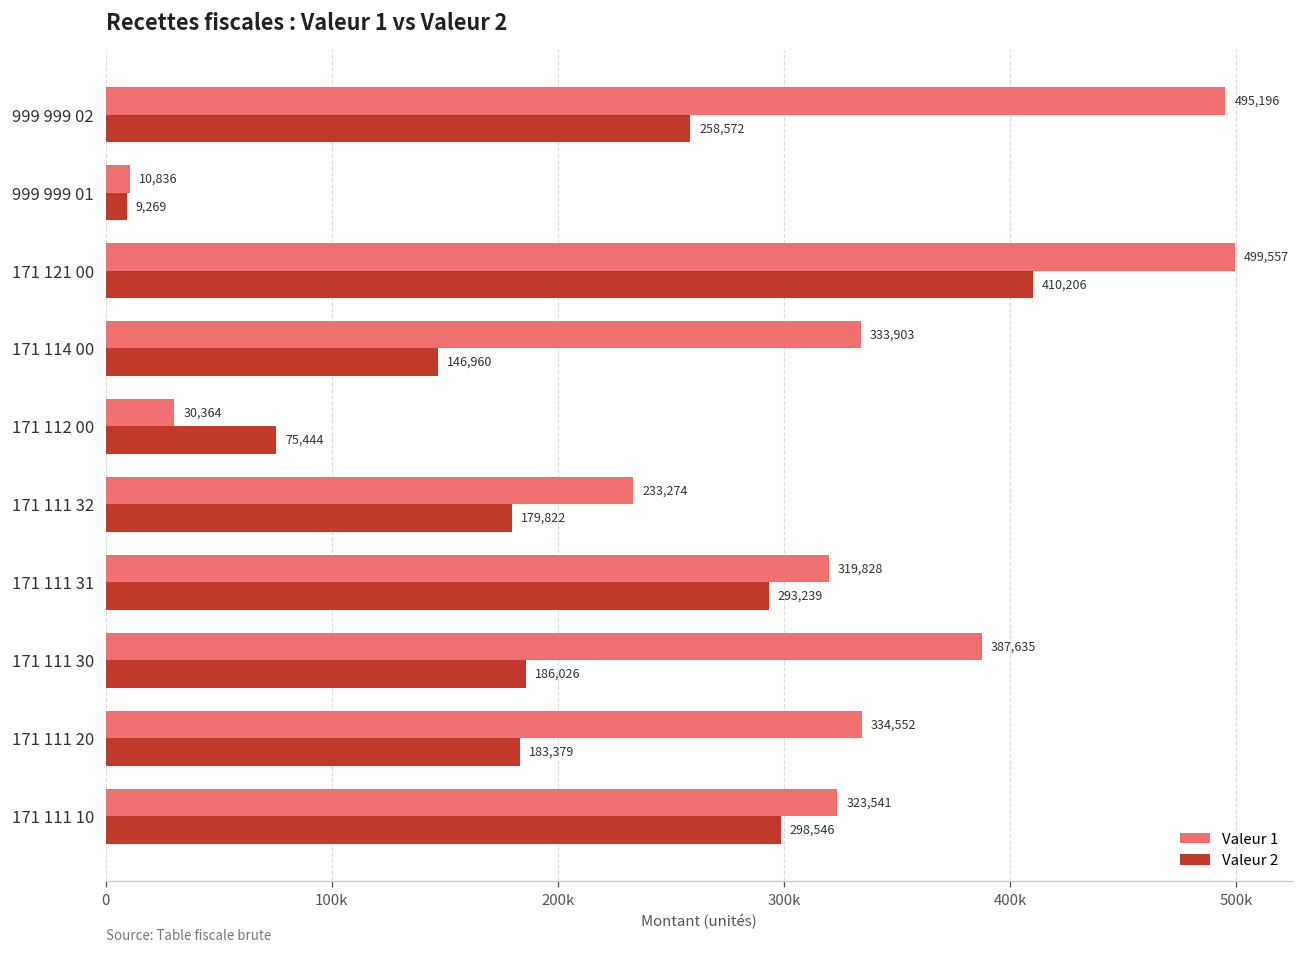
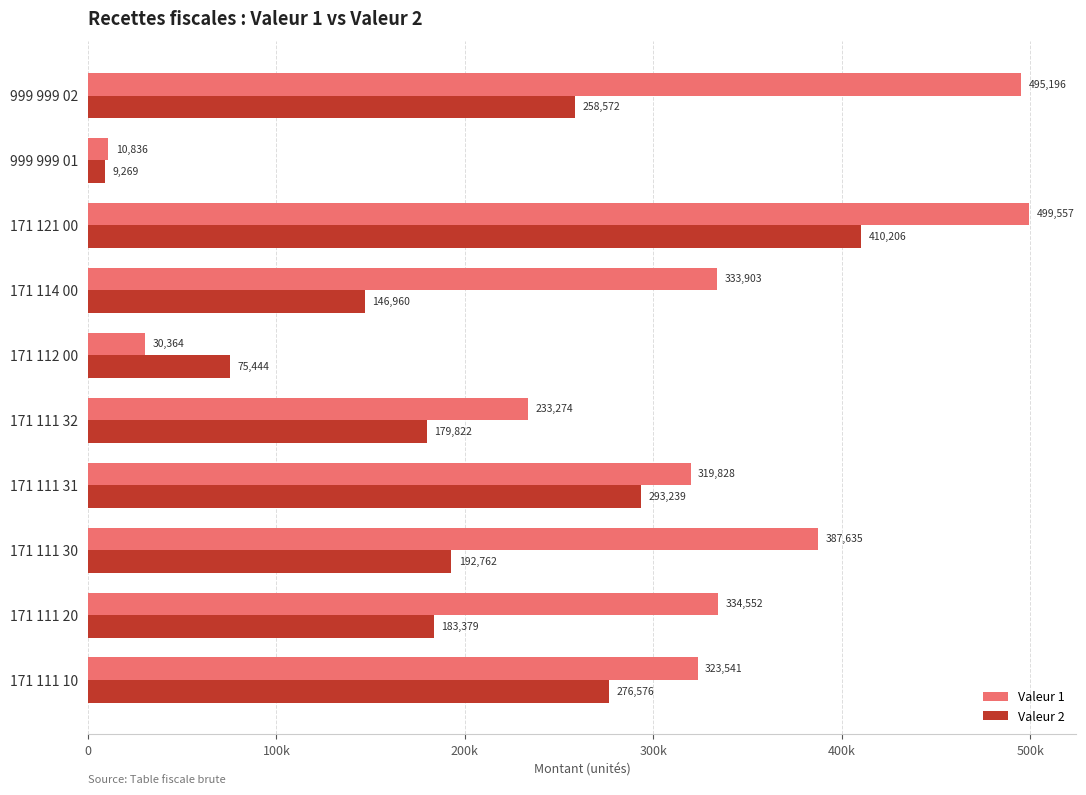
Valeur 2, 171 111 30: 186,026 -> 192,762
Valeur 2, 171 111 10: 298,546 -> 276,576
